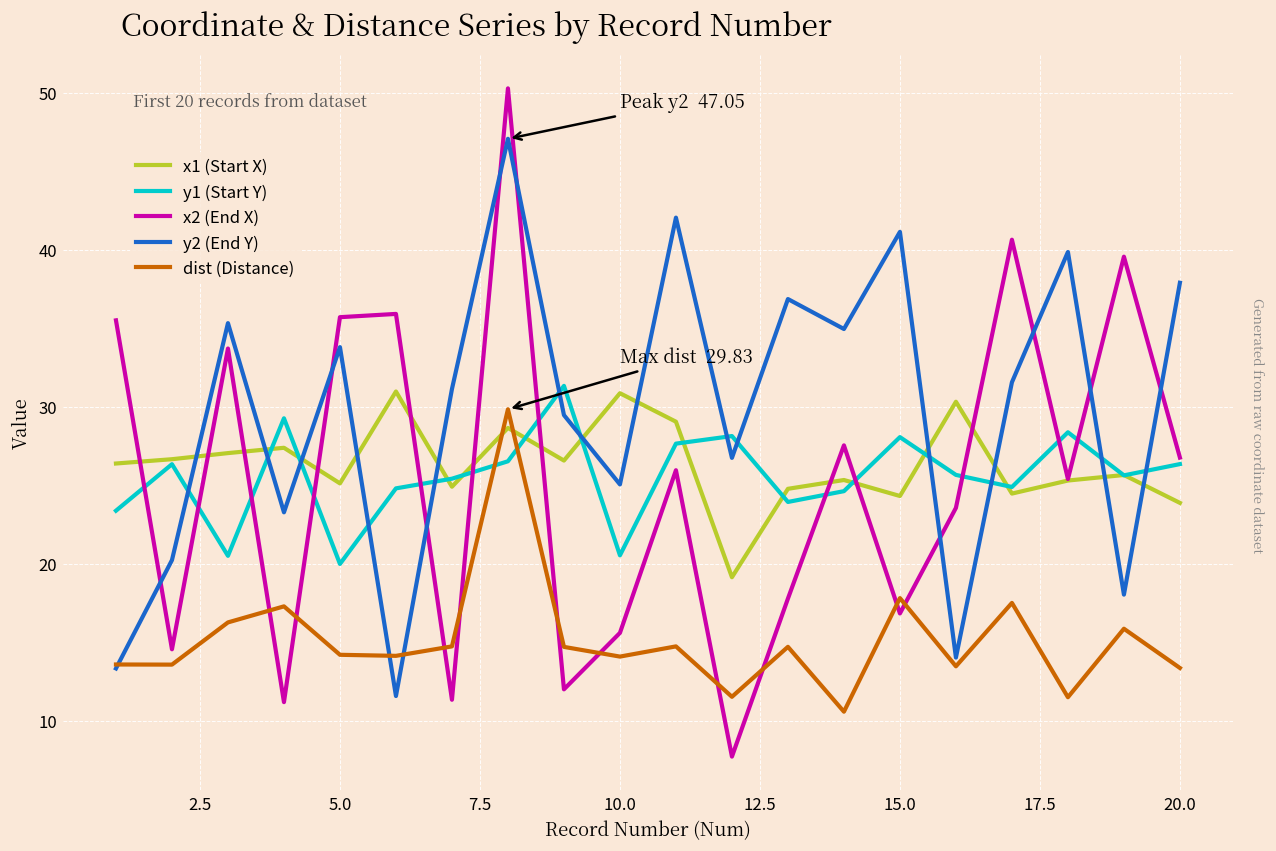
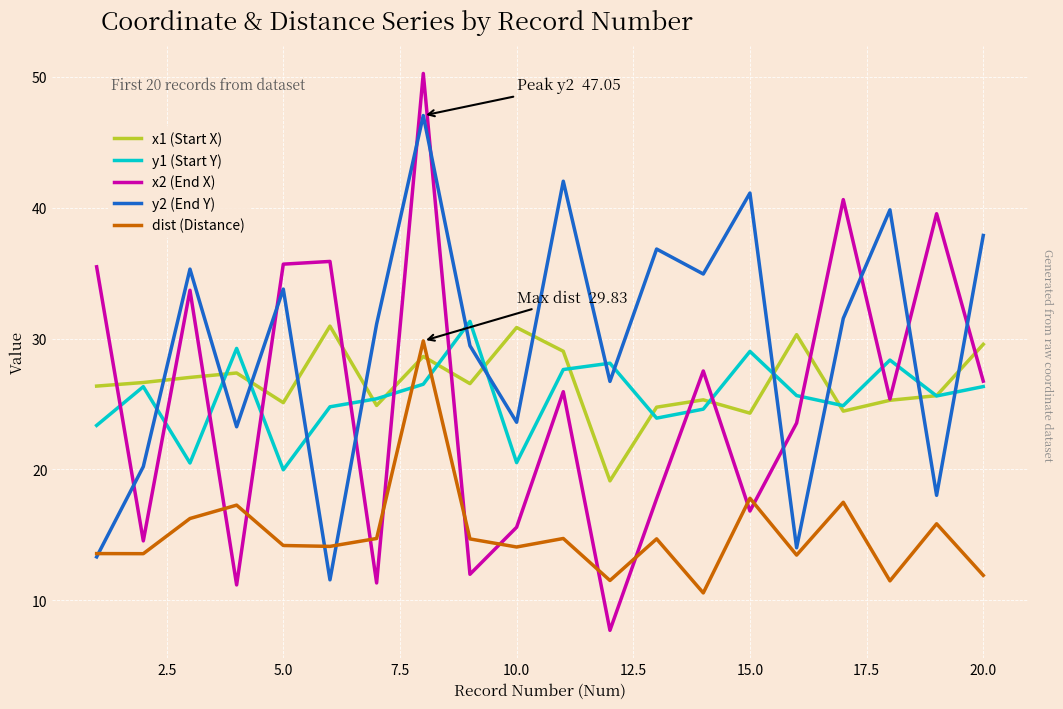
y2 (End Y), 10.0: 25.0 -> 23.6
y1 (Start Y), 15.0: 28.1 -> 29.0
x1 (Start X), 20.0: 23.9 -> 29.6
dist (Distance), 20.0: 13.3 -> 11.9
